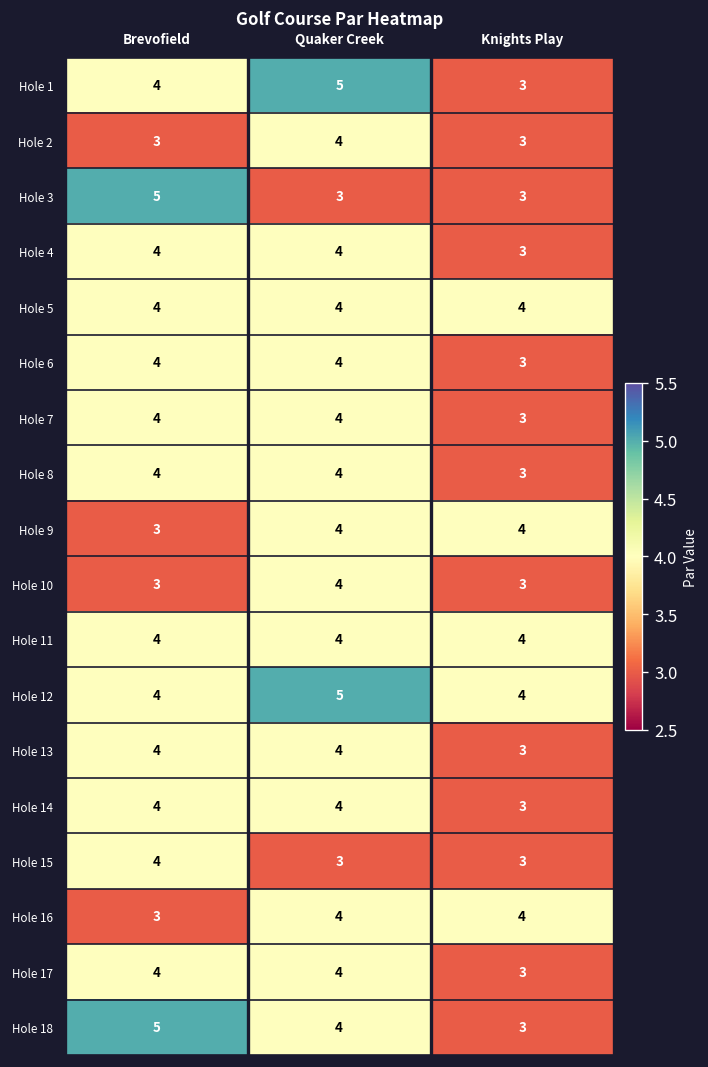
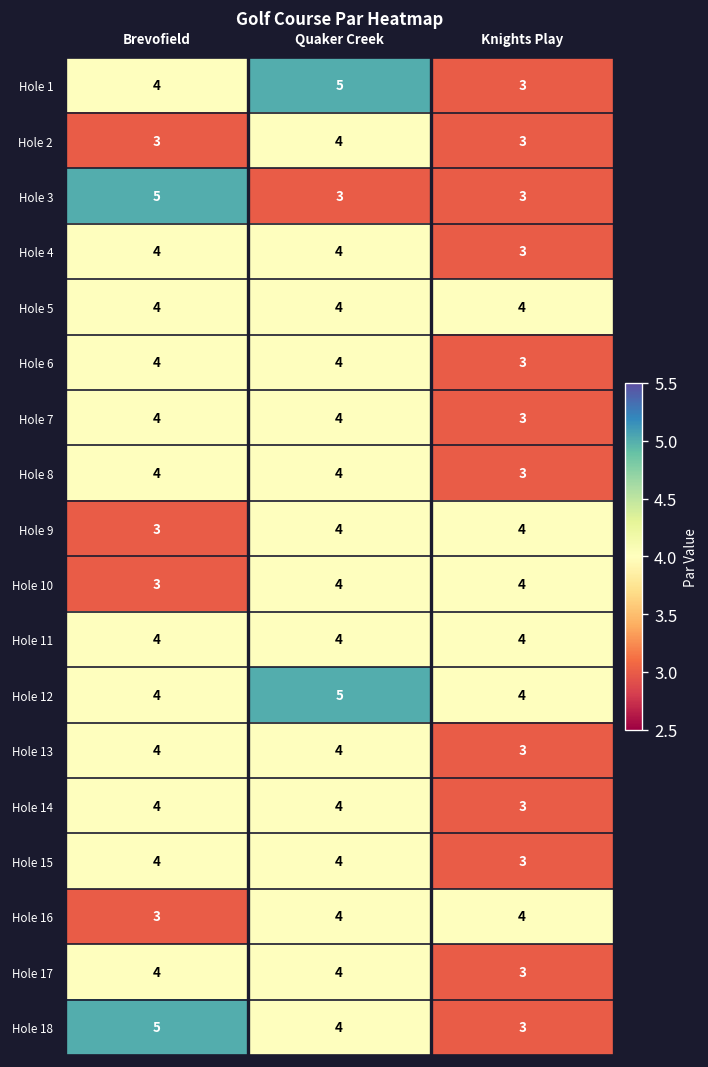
Hole 10, Knights Play: 3 -> 4
Hole 15, Quaker Creek: 3 -> 4
